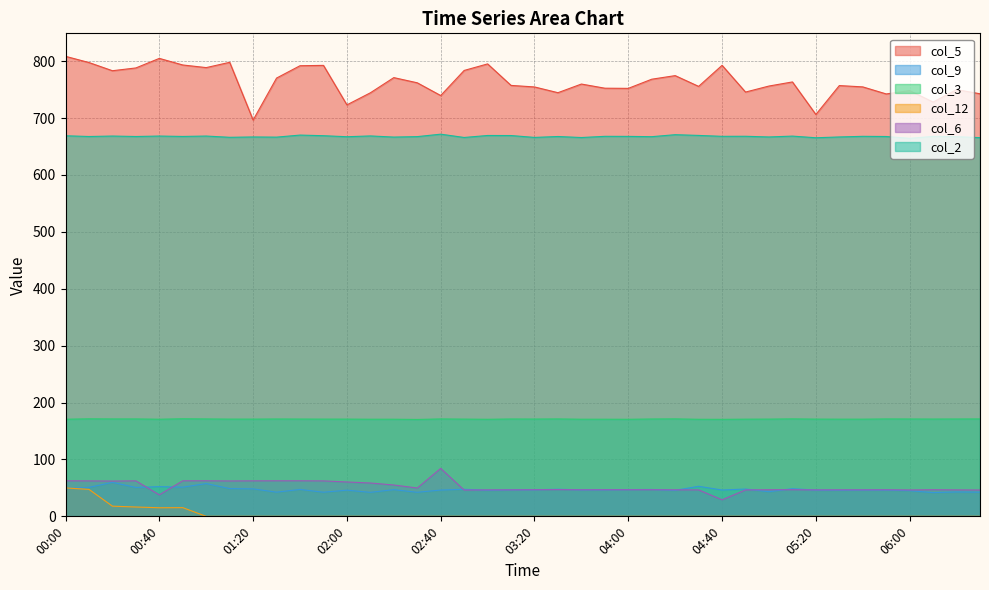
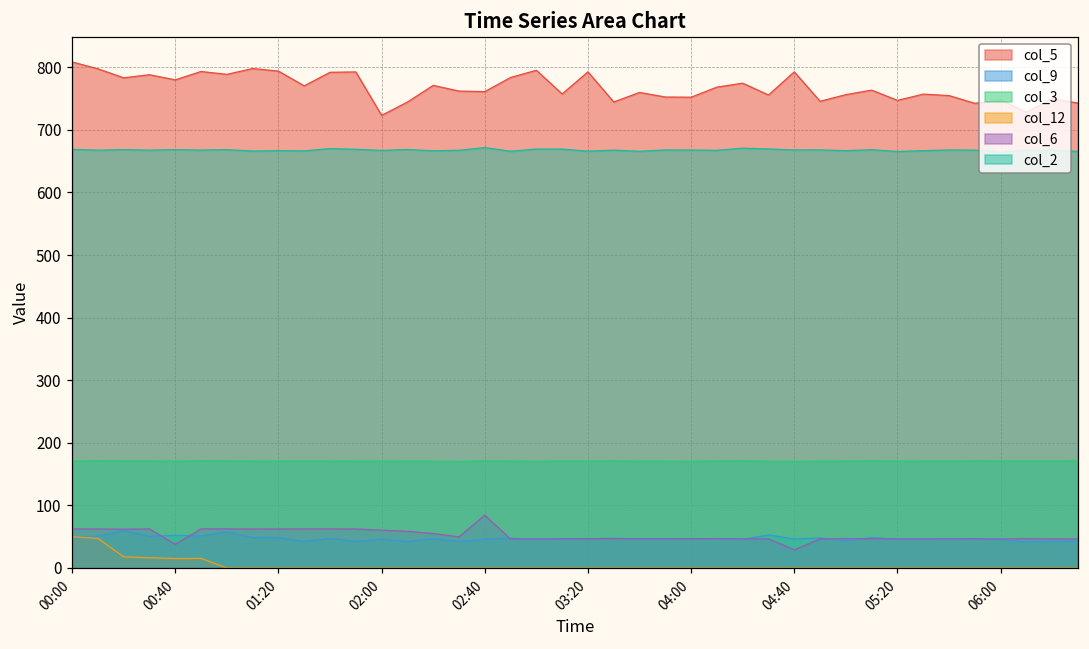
col_5, 00:40: 800 -> 780
col_5, 01:20: 700 -> 790
col_5, 02:40: 740 -> 760
col_5, 03:20: 750 -> 790
col_5, 05:20: 710 -> 750
